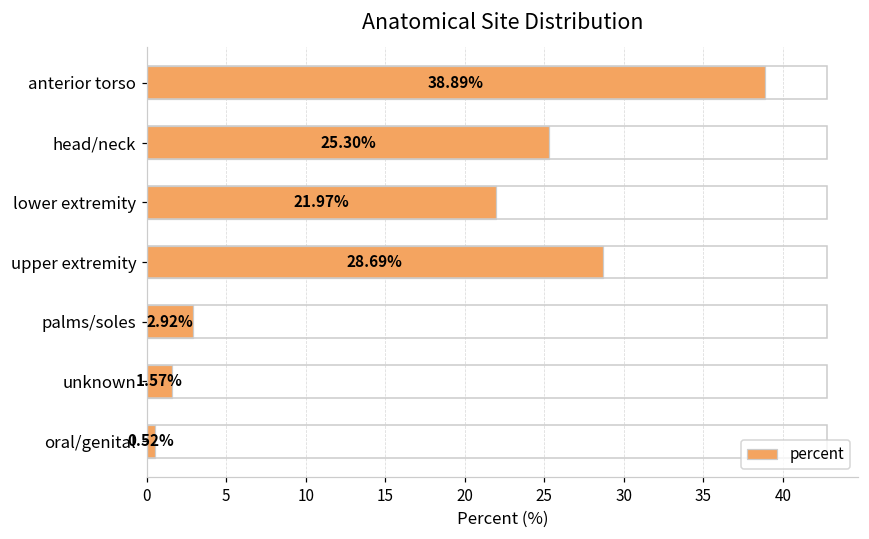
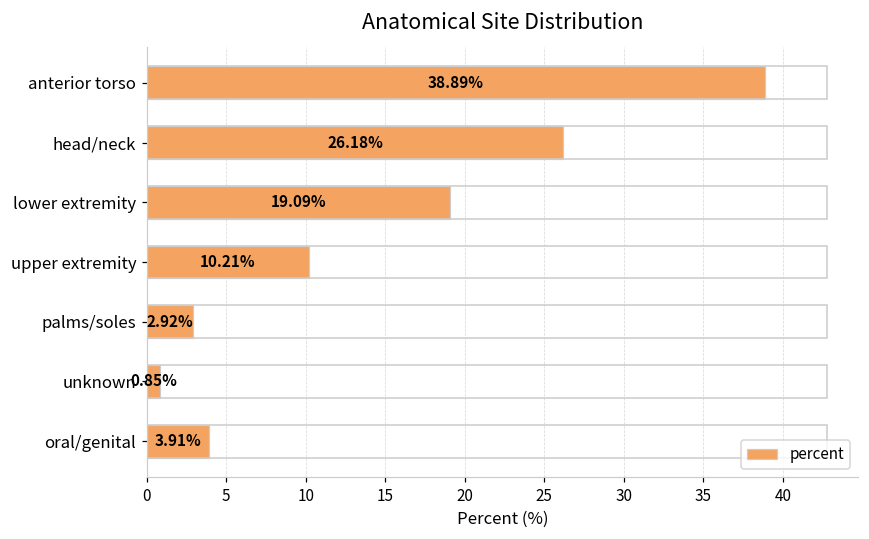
head/neck: 25.30% -> 26.18%
lower extremity: 21.97% -> 19.09%
upper extremity: 28.69% -> 10.21%
unknown: 1.57% -> 0.85%
oral/genital: 0.52% -> 3.91%
